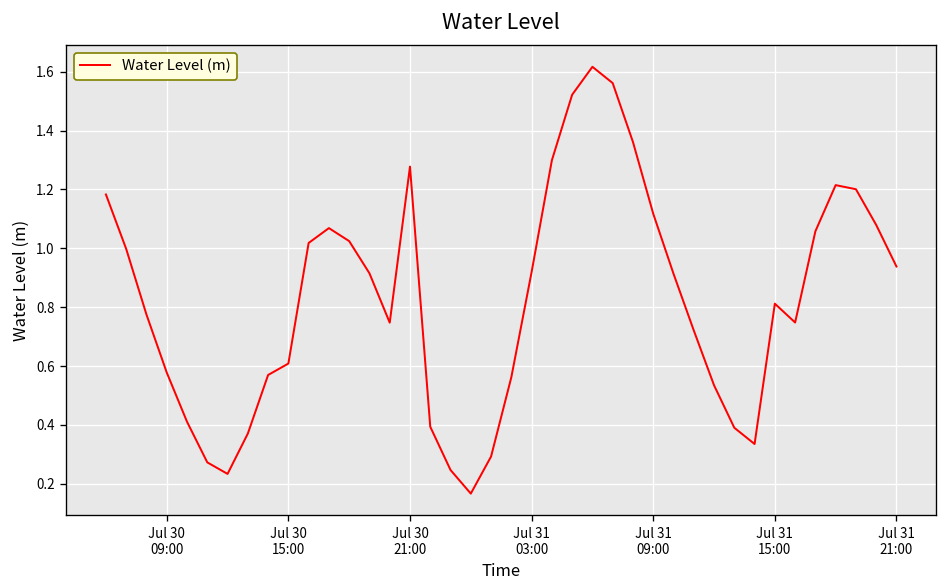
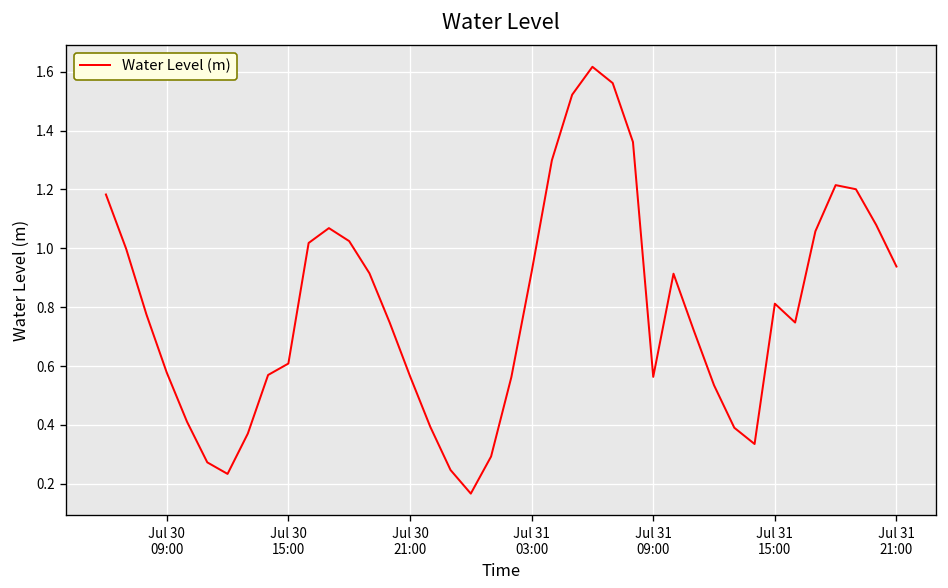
Jul 30 21:00: 1.28 -> 0.57
Jul 31 09:00: 1.12 -> 0.56
